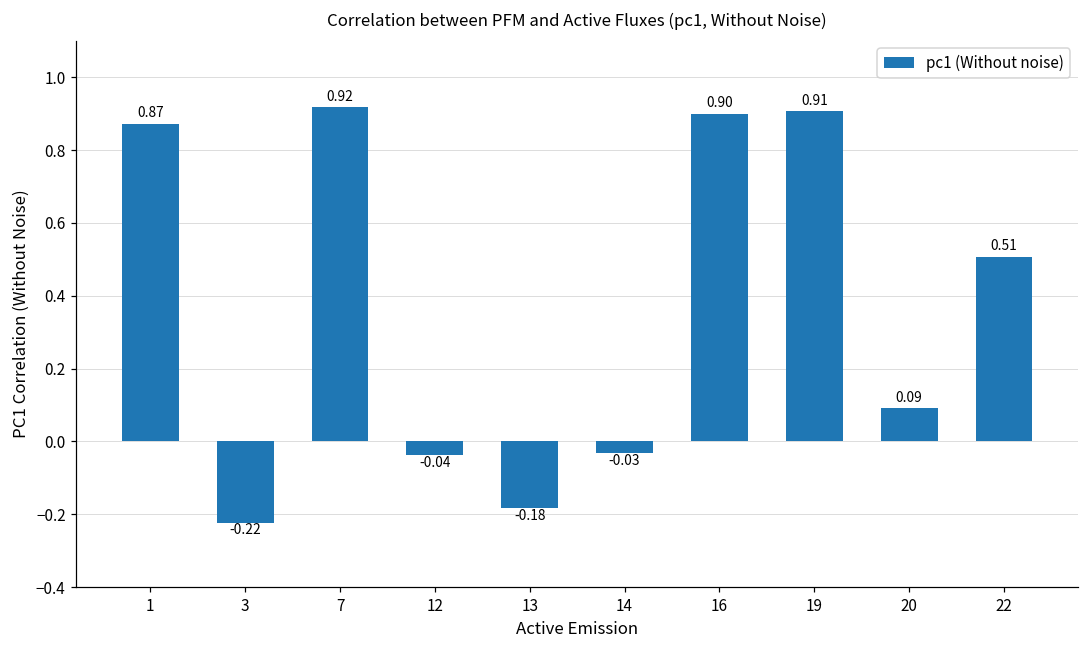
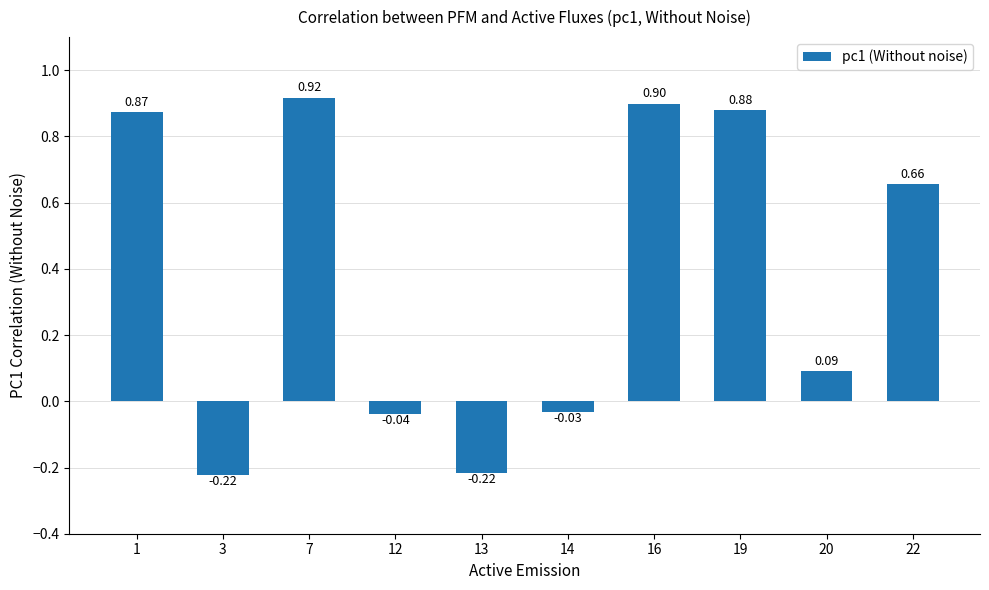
13: -0.18 -> -0.22
19: 0.91 -> 0.88
22: 0.51 -> 0.66
